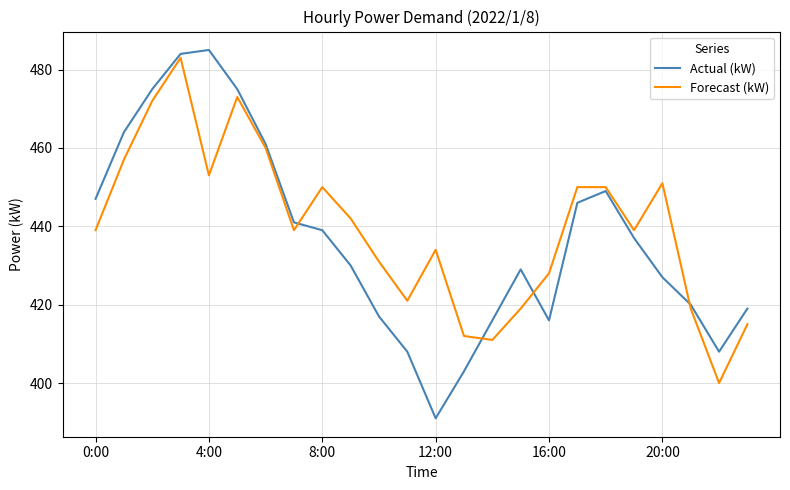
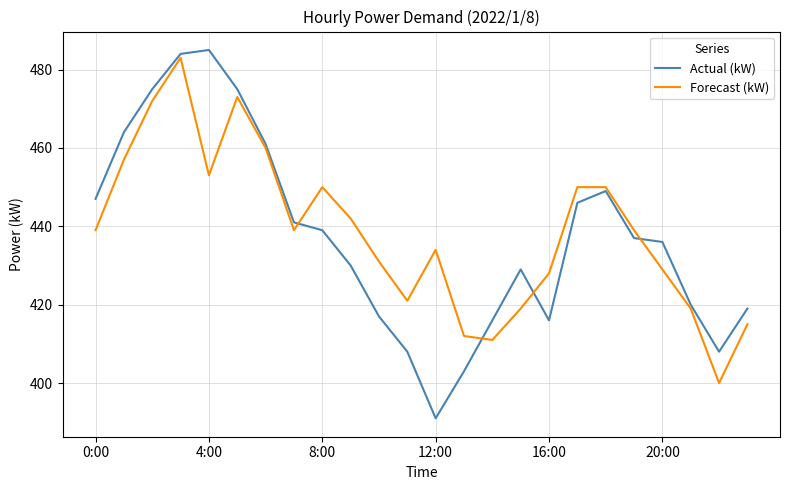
Actual (kW), 20:00: 427 -> 436
Forecast (kW), 20:00: 451 -> 429
